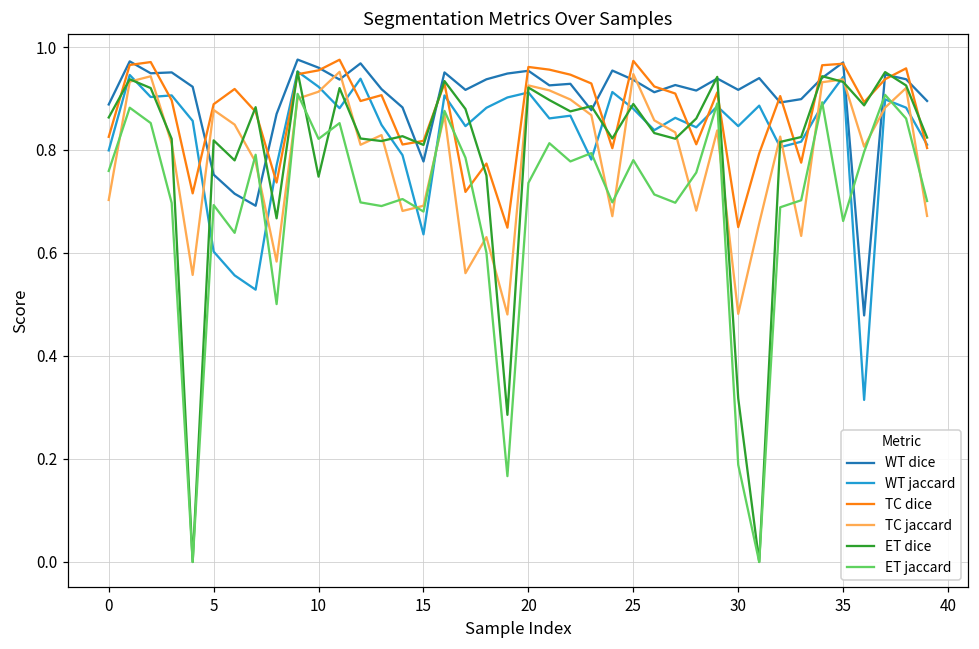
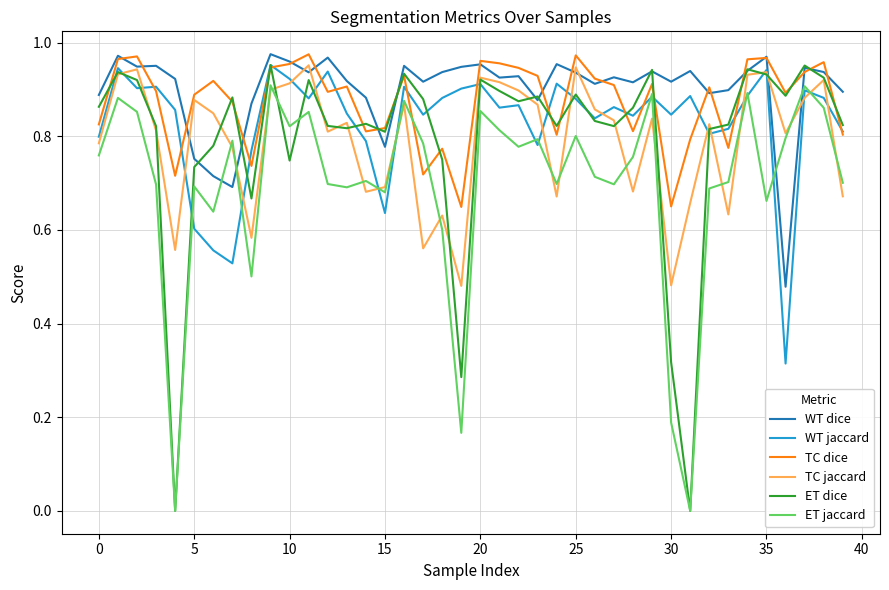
TC jaccard, 0: 0.70 -> 0.79
ET dice, 5: 0.82 -> 0.73
ET jaccard, 20: 0.74 -> 0.85
ET jaccard, 25: 0.78 -> 0.80
